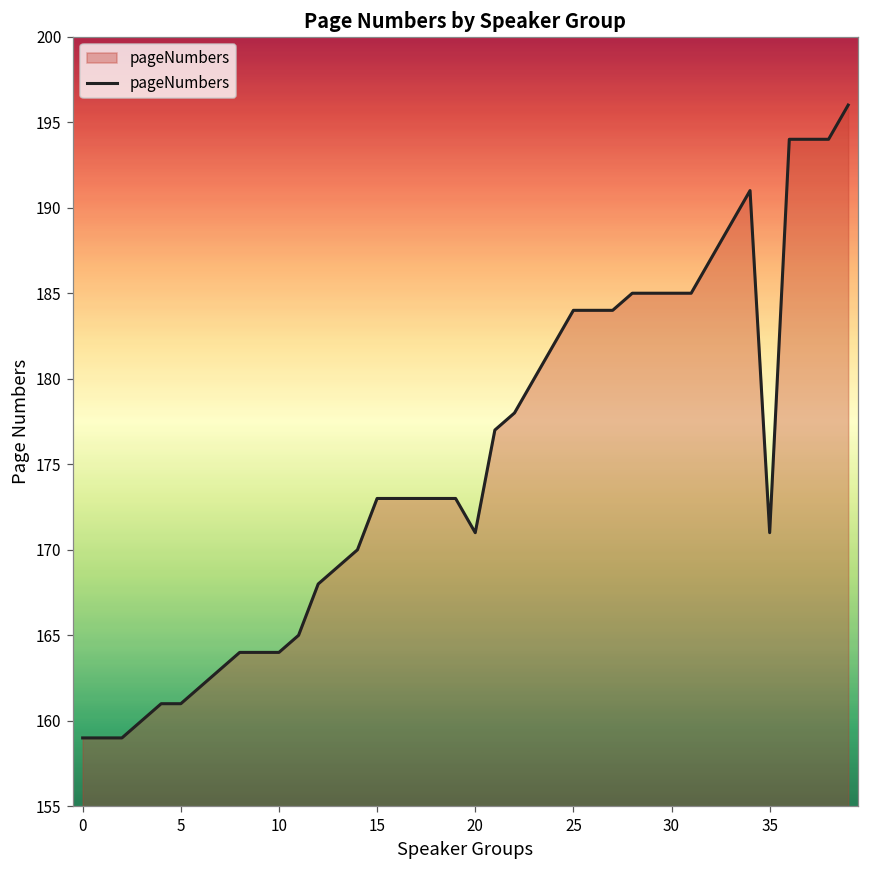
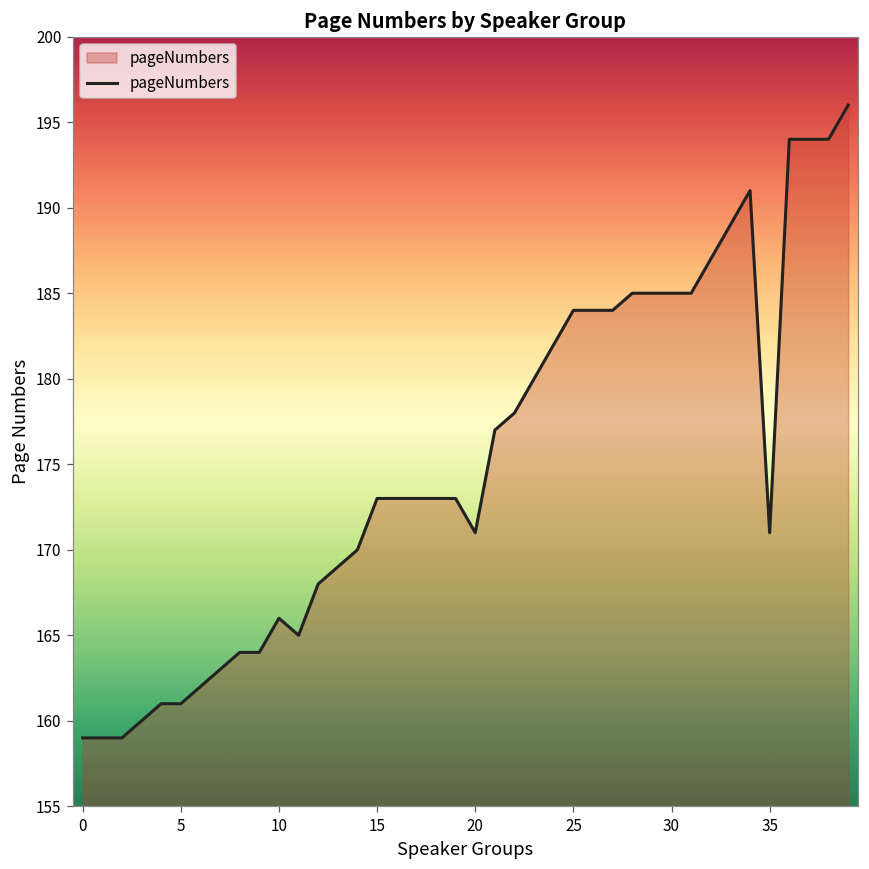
10: 164 -> 166
